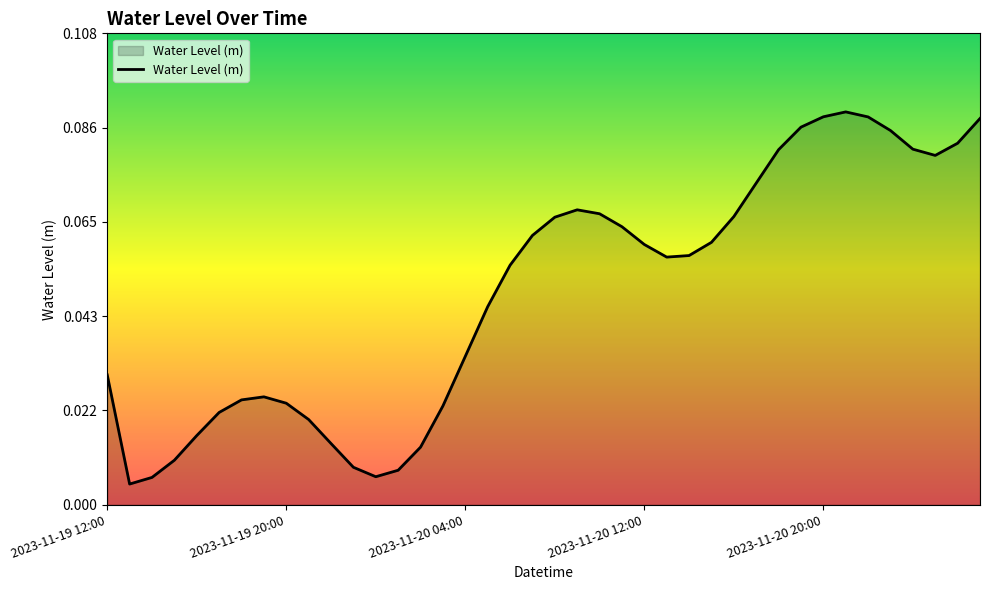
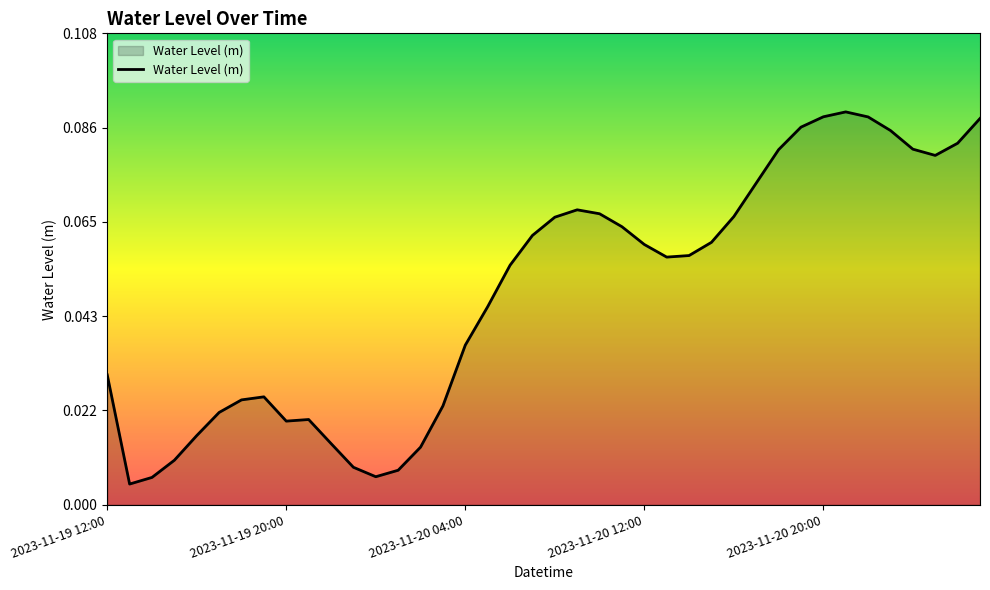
2023-11-19 20:00: 0.023 -> 0.019
2023-11-20 04:00: 0.034 -> 0.036
